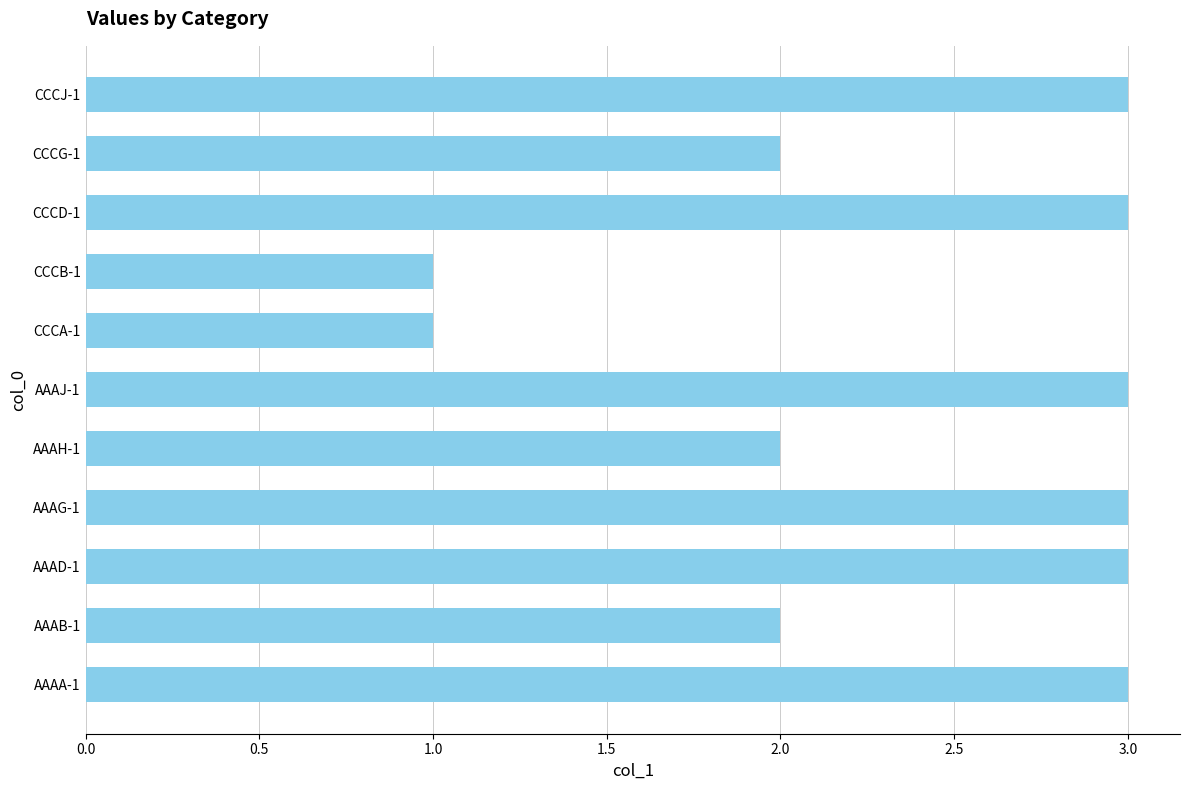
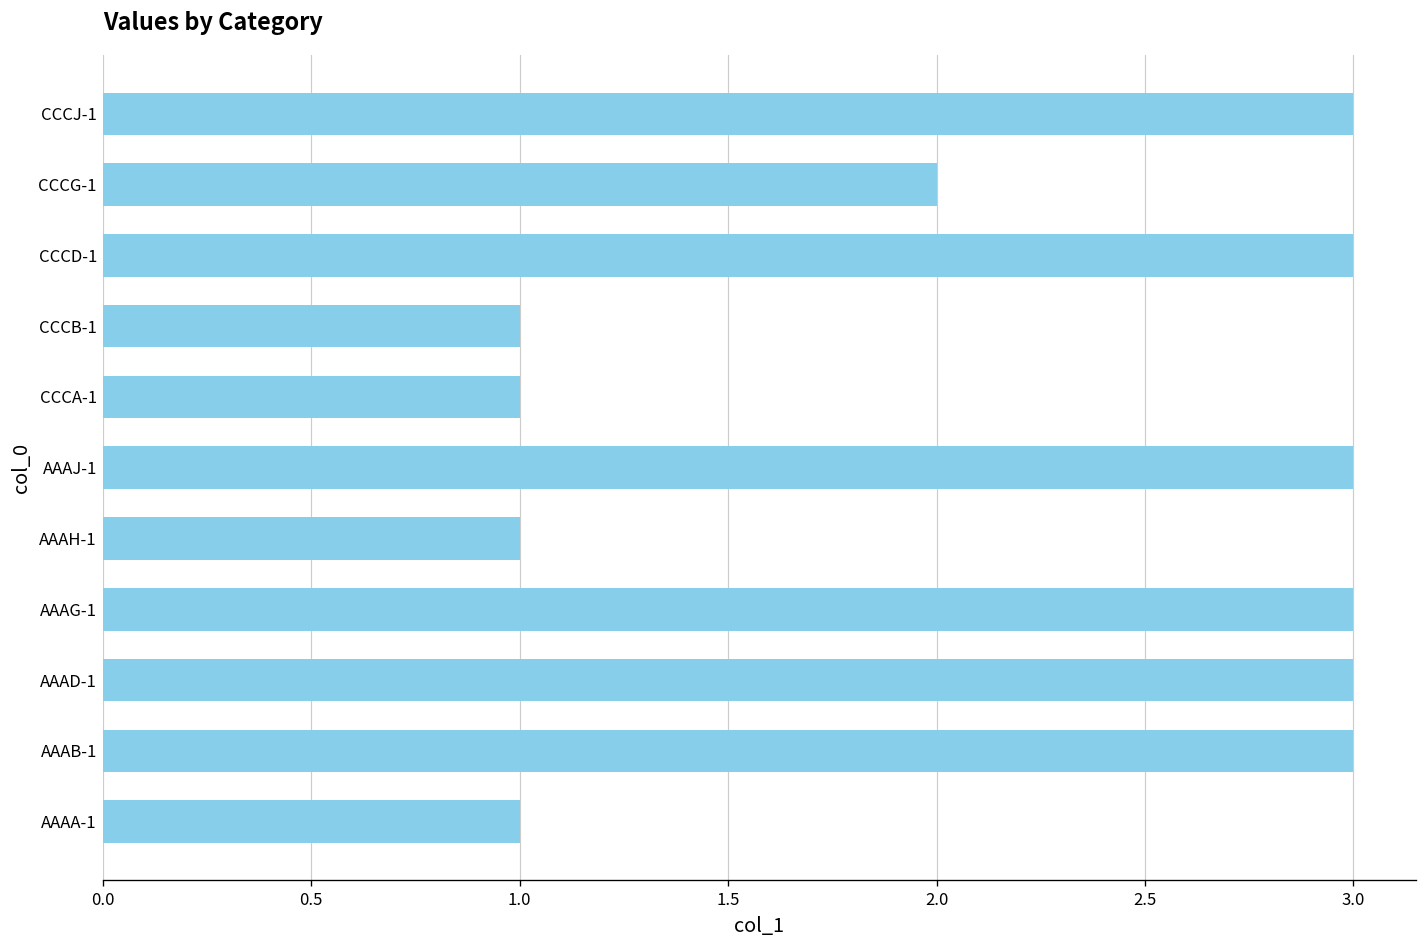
AAAH-1: 2 -> 1
AAAB-1: 2 -> 3
AAAA-1: 3 -> 1
